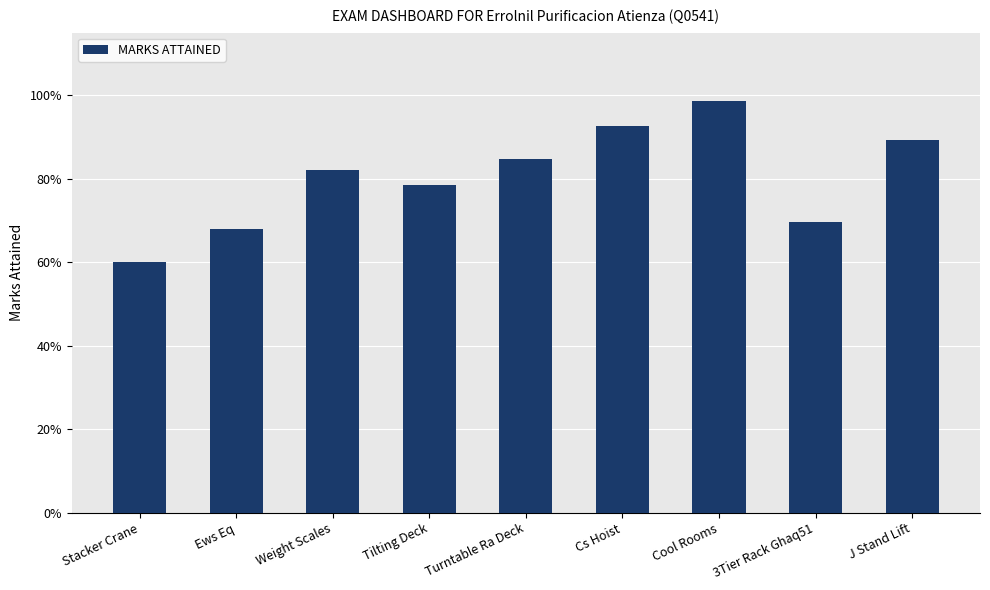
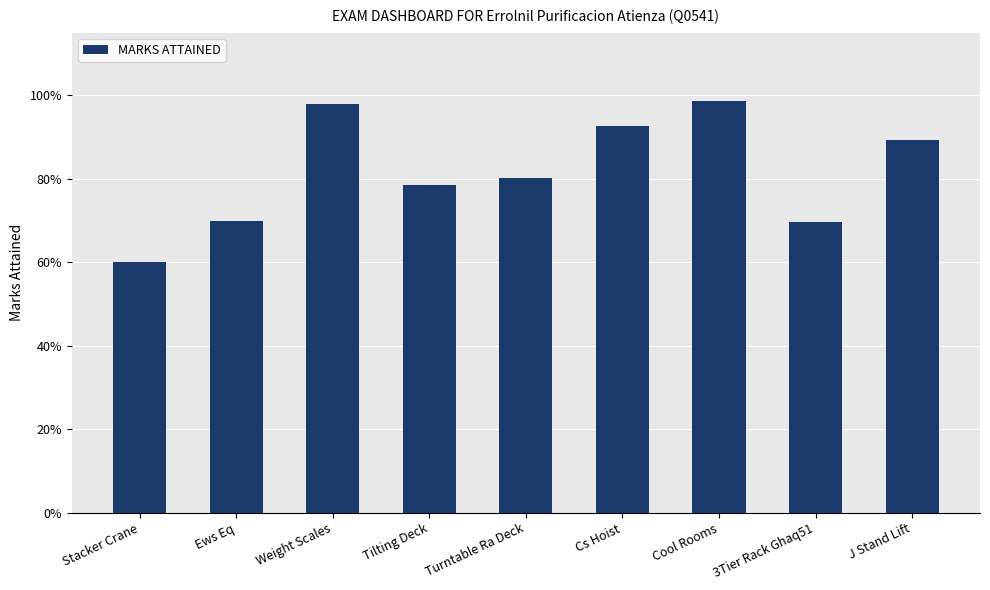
Ews Eq: 68% -> 70%
Weight Scales: 82% -> 98%
Turntable Ra Deck: 85% -> 80%
